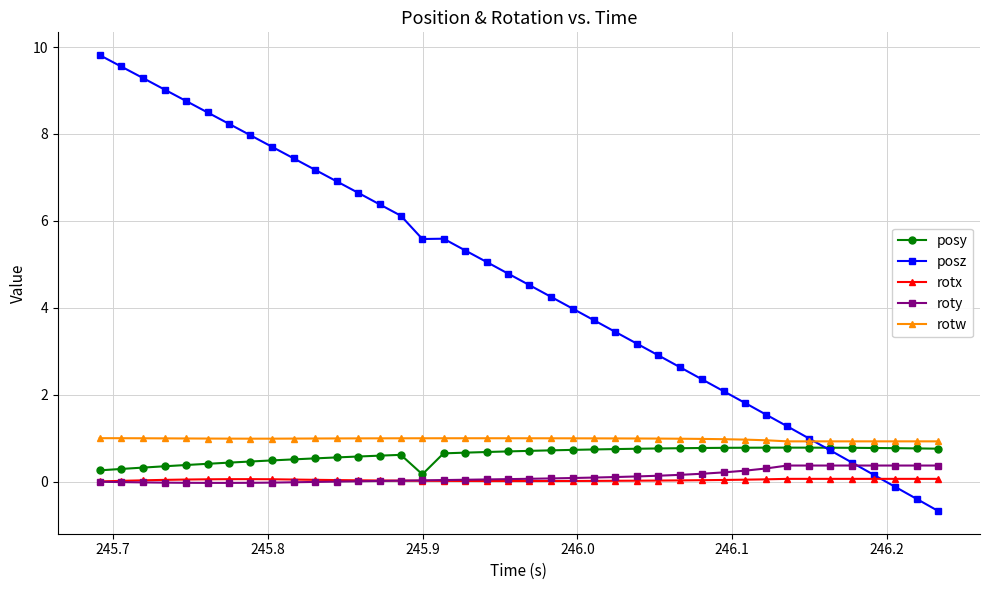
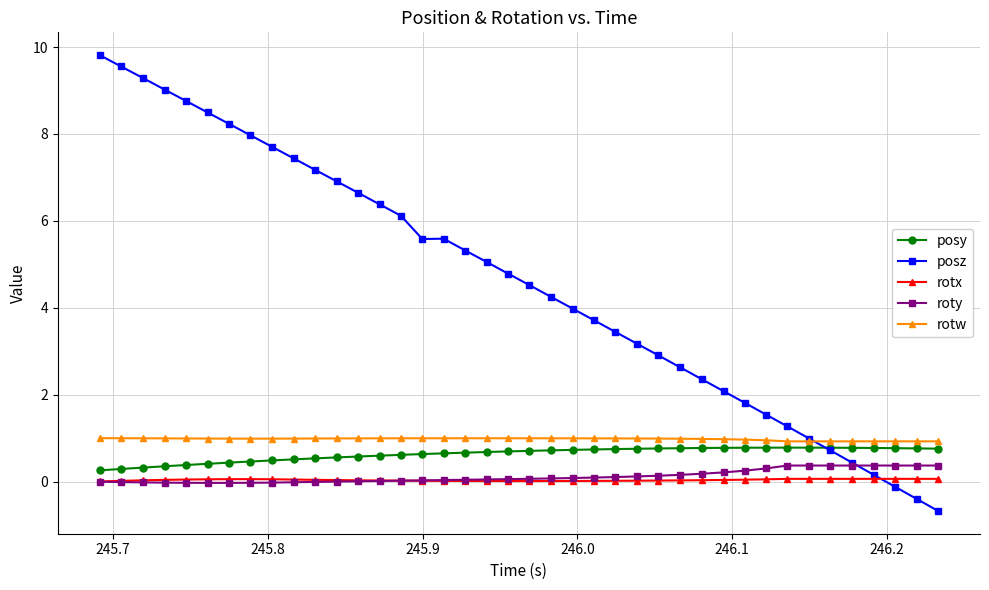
posy, 245.9: 0.2 -> 0.6
